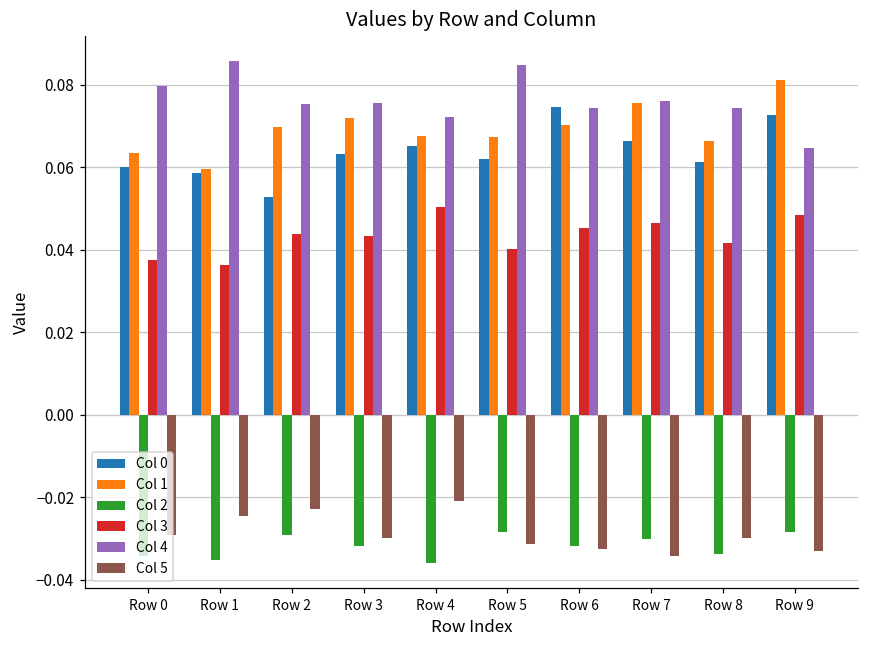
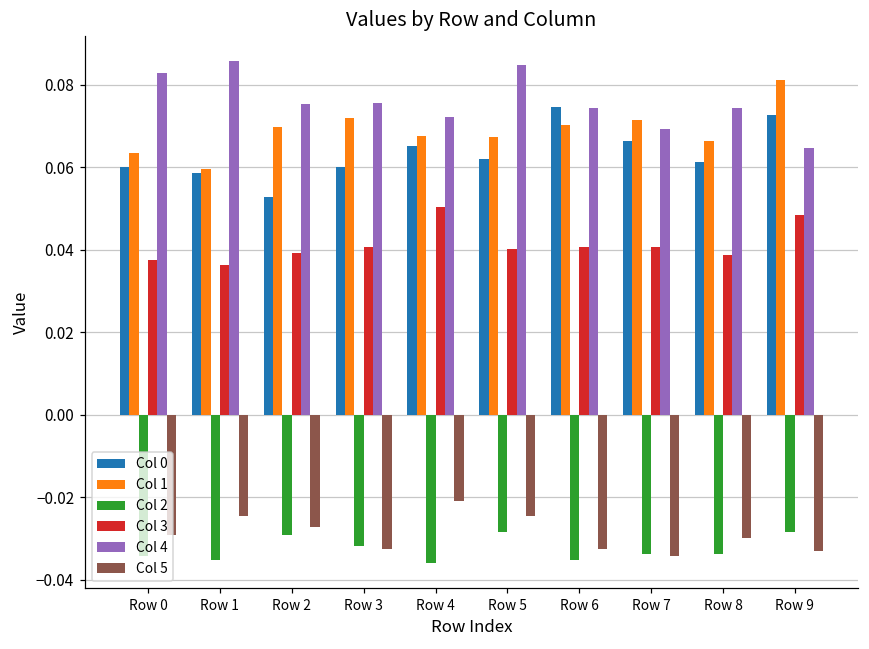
Col 4, Row 0: 0.080 -> 0.083
Col 3, Row 2: 0.044 -> 0.039
Col 5, Row 2: -0.023 -> -0.027
Col 0, Row 3: 0.063 -> 0.060
Col 3, Row 3: 0.043 -> 0.041
Col 5, Row 3: -0.030 -> -0.033
Col 5, Row 5: -0.031 -> -0.025
Col 2, Row 6: -0.032 -> -0.035
Col 3, Row 6: 0.045 -> 0.041
Col 1, Row 7: 0.076 -> 0.071
Col 2, Row 7: -0.030 -> -0.034
Col 3, Row 7: 0.046 -> 0.041
Col 4, Row 7: 0.076 -> 0.069
Col 3, Row 8: 0.041 -> 0.039
